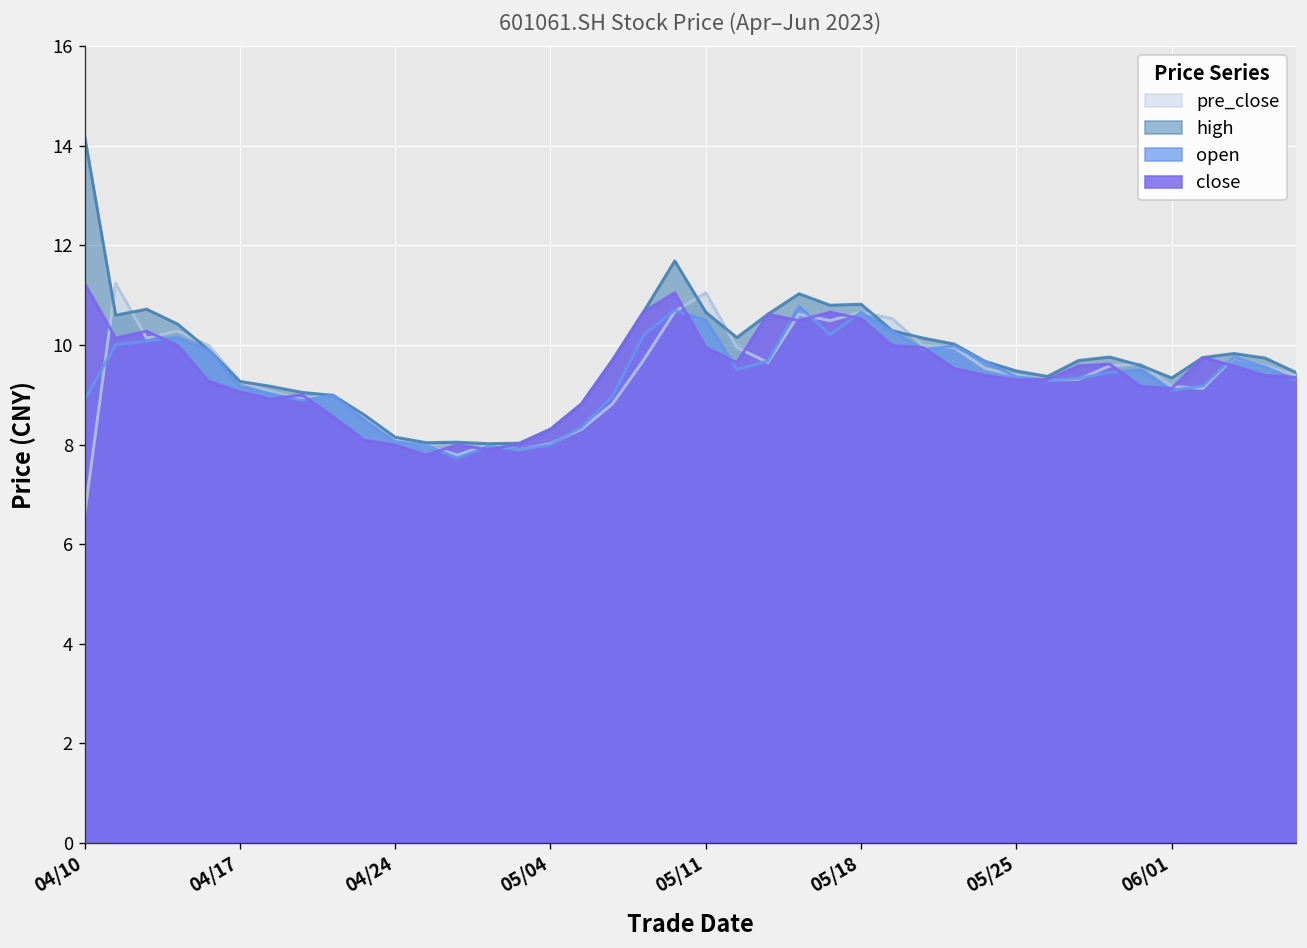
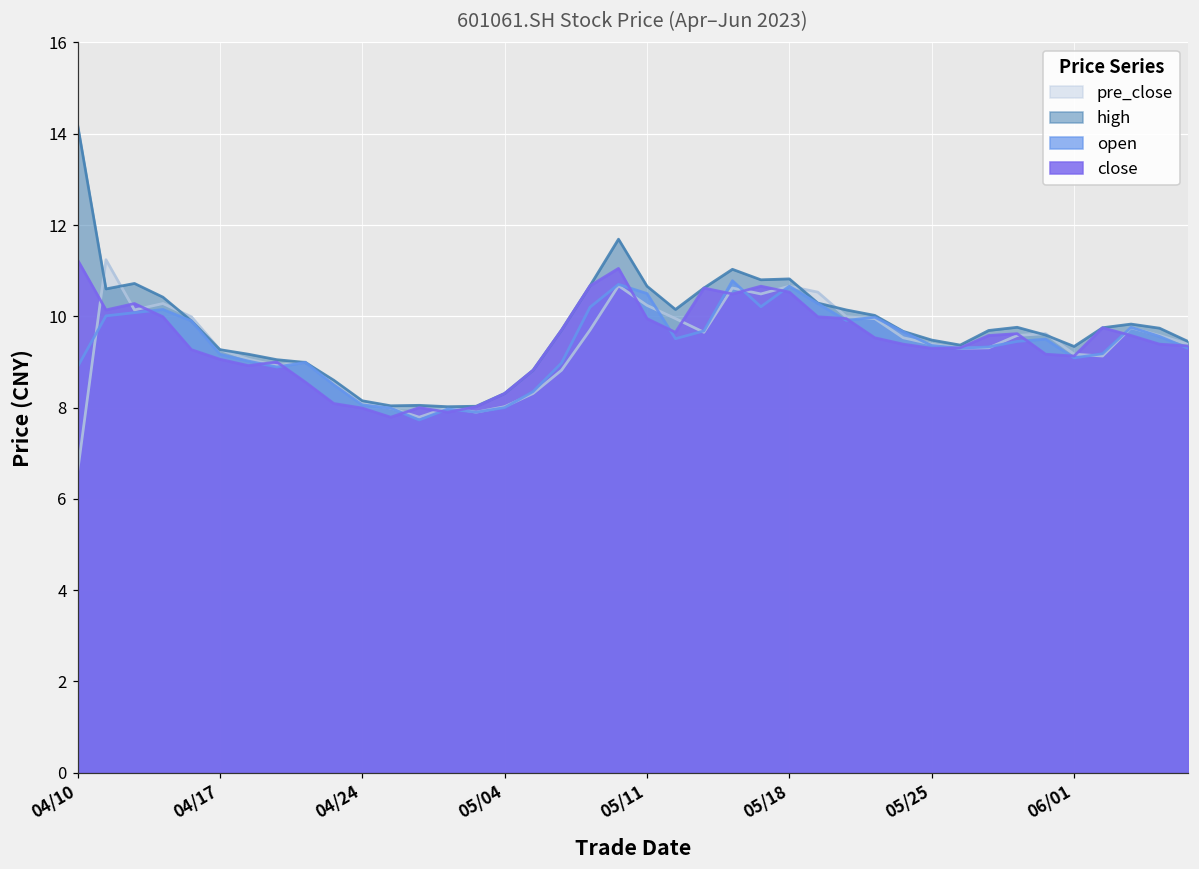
pre_close, 05/11: 11.1 -> 10.2
